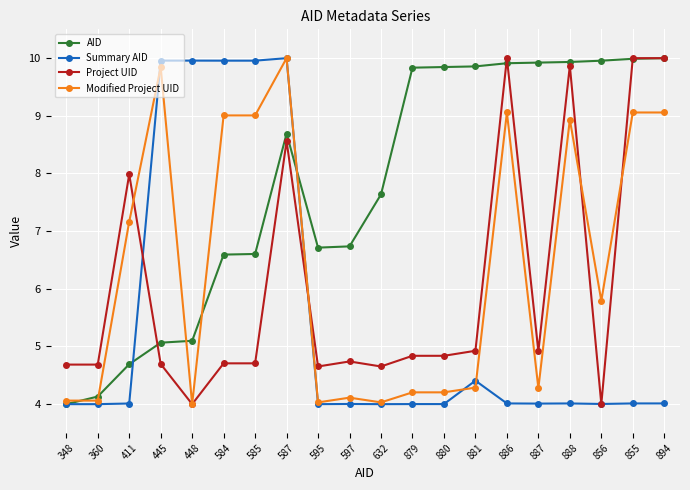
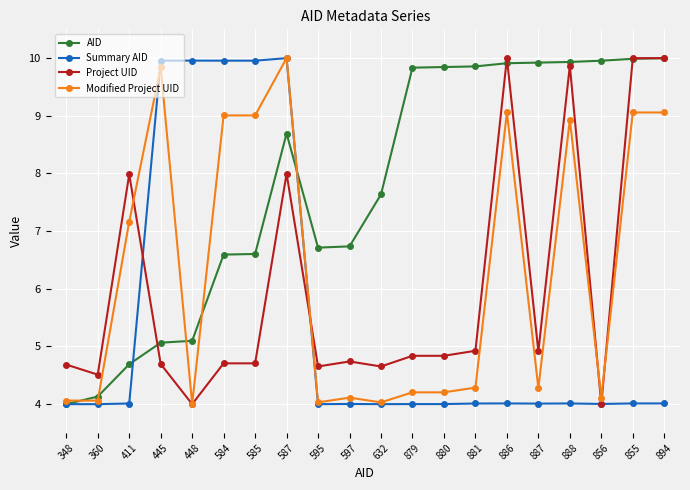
Project UID, 360: 4.7 -> 4.5
Project UID, 587: 8.6 -> 8.0
Summary AID, 881: 4.4 -> 4.0
Modified Project UID, 856: 5.8 -> 4.1
